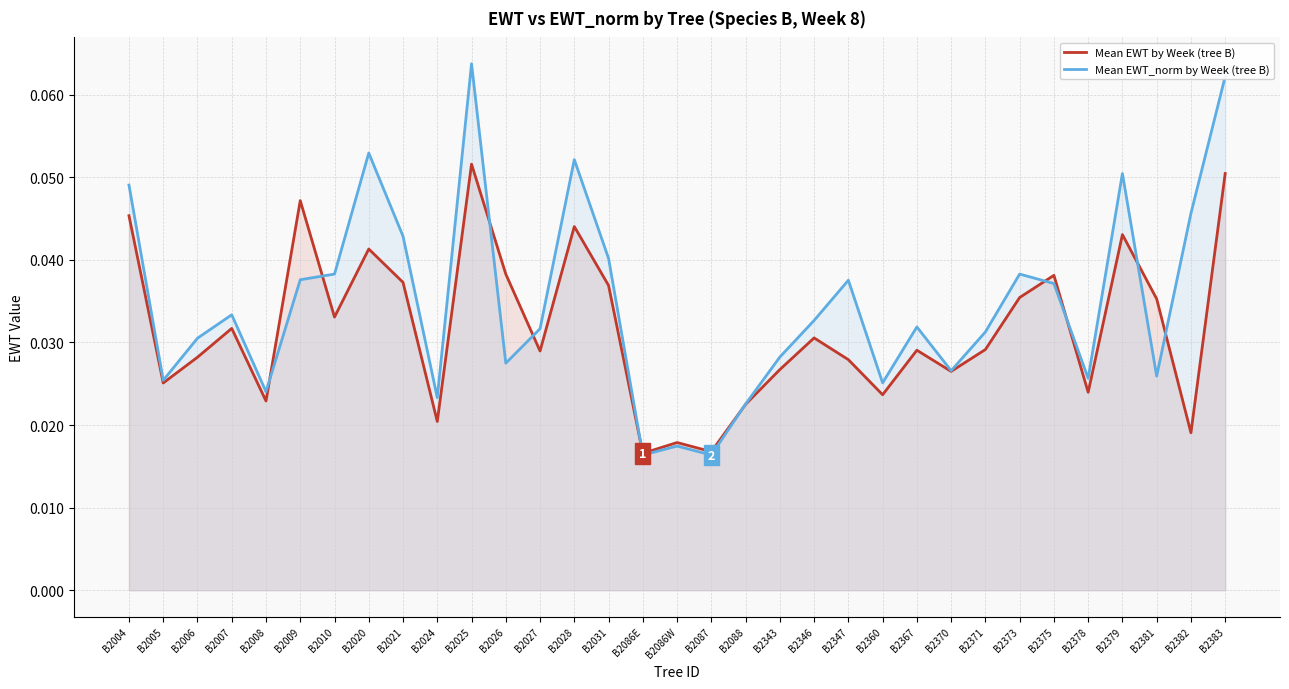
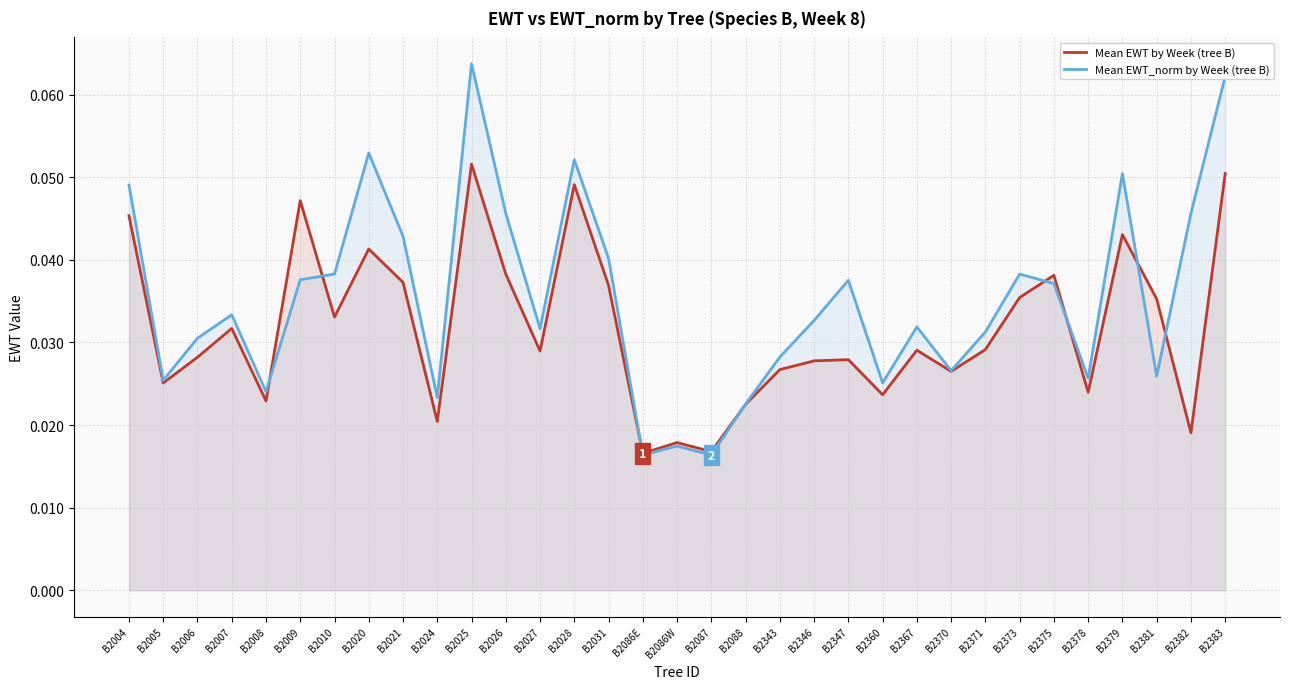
Mean EWT_norm by Week (tree B), B2026: 0.027 -> 0.046
Mean EWT by Week (tree B), B2028: 0.044 -> 0.049
Mean EWT by Week (tree B), B2346: 0.031 -> 0.028
